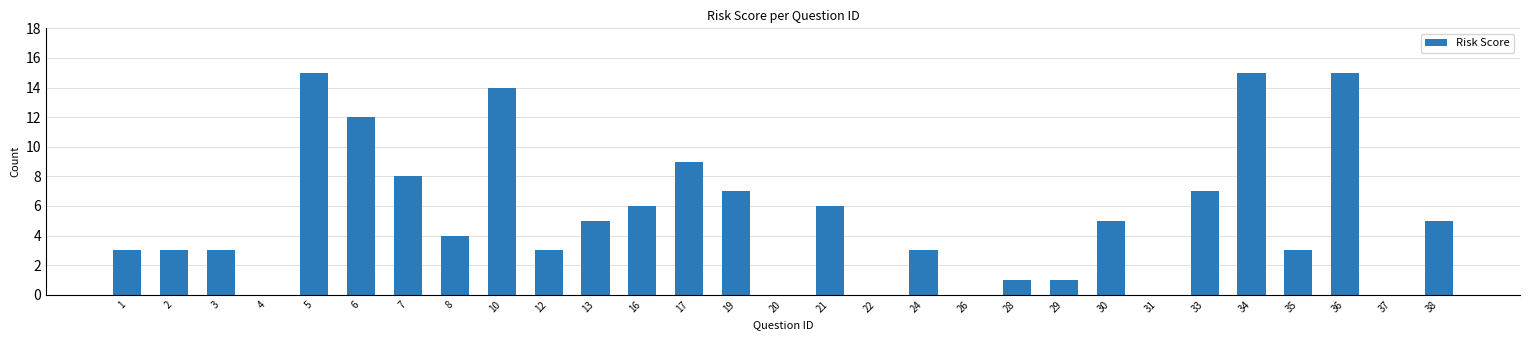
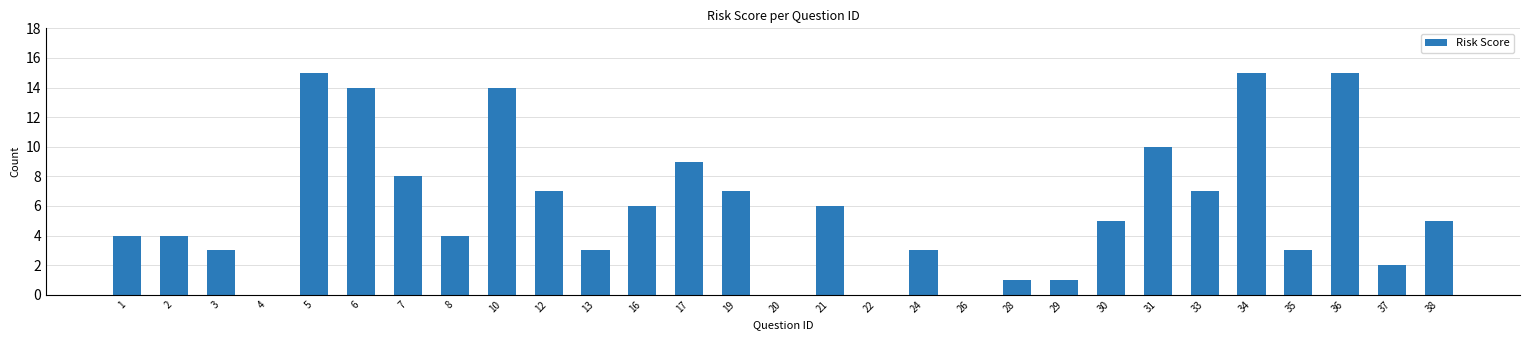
1: 3 -> 4
2: 3 -> 4
6: 12 -> 14
12: 3 -> 7
13: 5 -> 3
31: 0 -> 10
37: 0 -> 2
